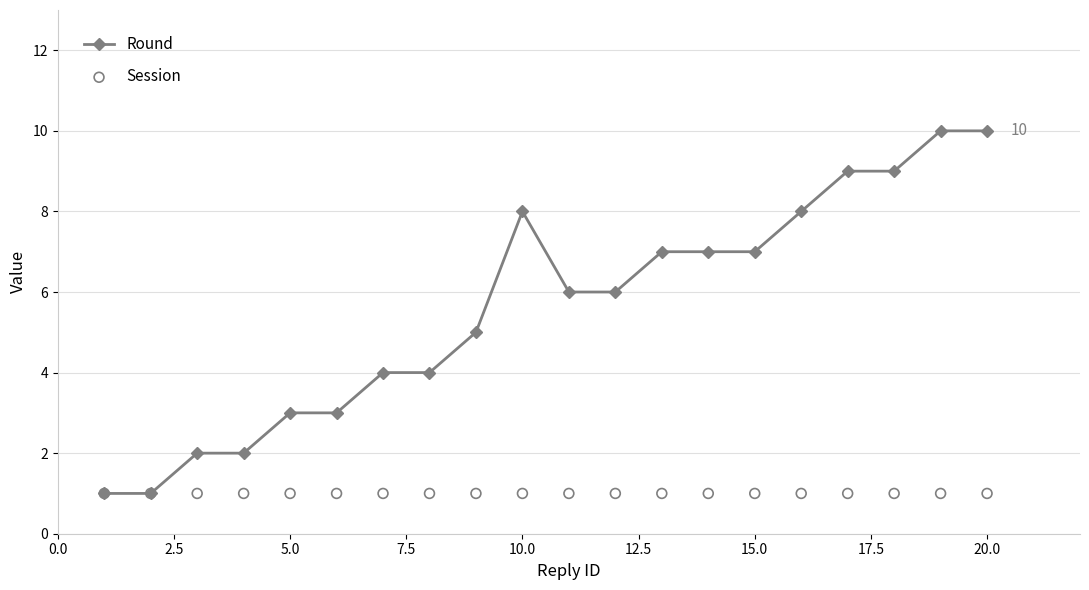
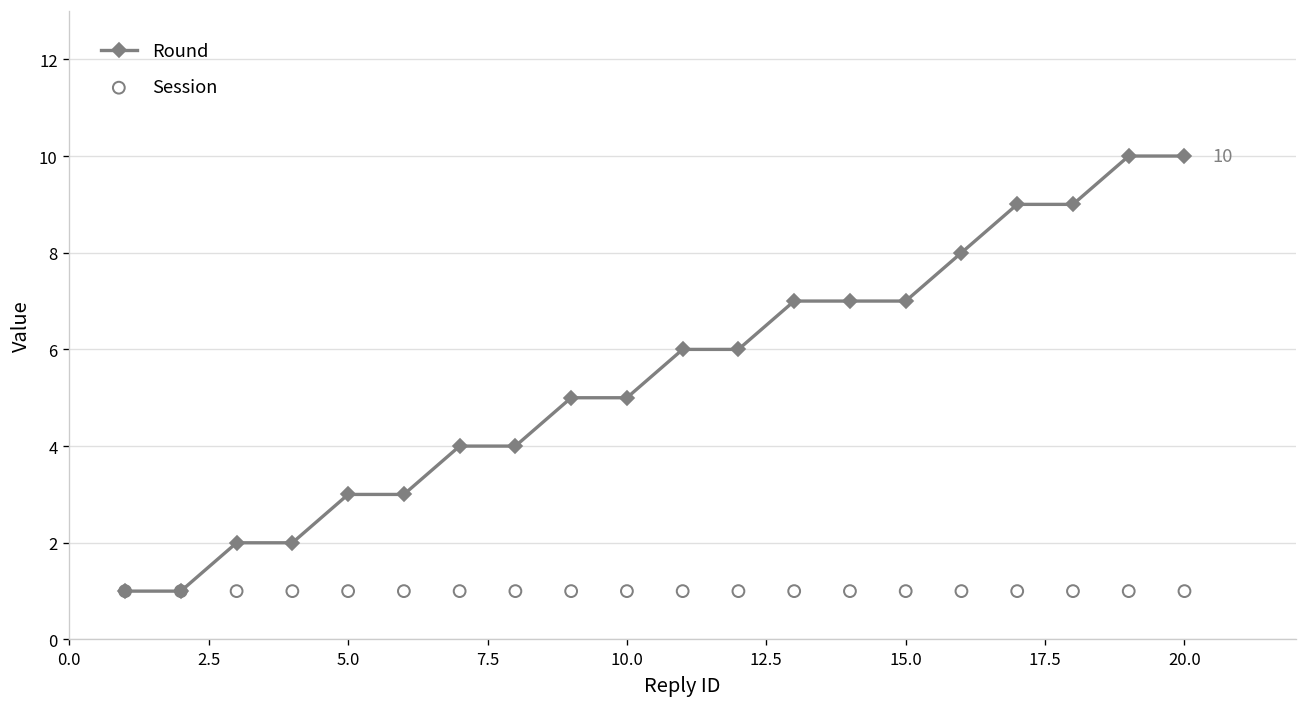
Round, 10.0: 8 -> 5
